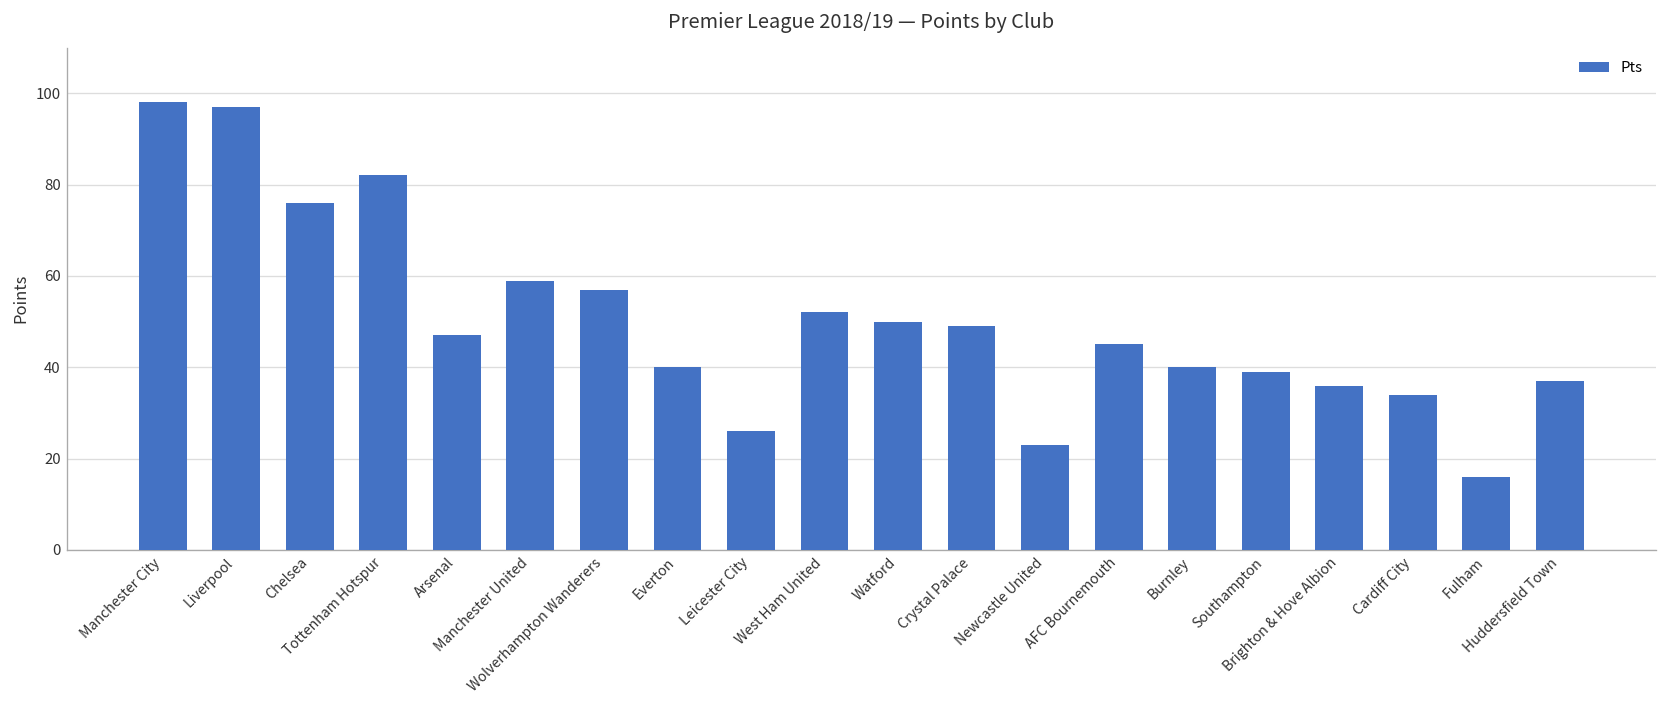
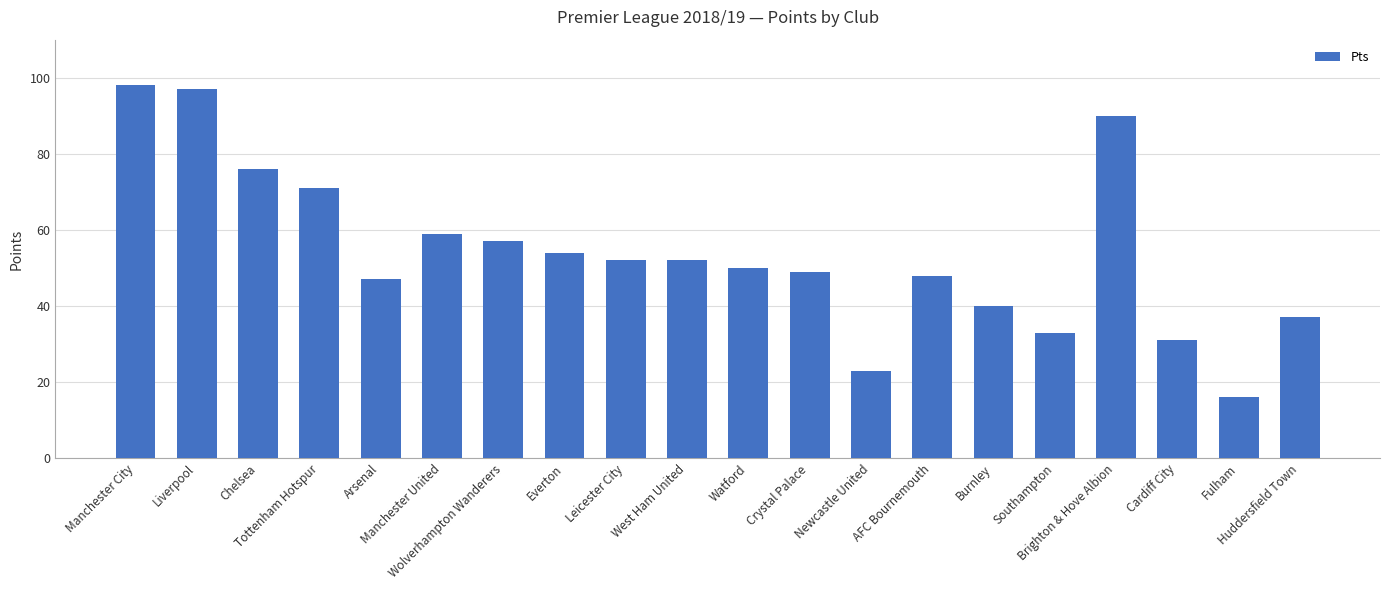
Tottenham Hotspur: 82 -> 71
Everton: 40 -> 54
Leicester City: 26 -> 52
AFC Bournemouth: 45 -> 48
Southampton: 39 -> 33
Brighton & Hove Albion: 36 -> 90
Cardiff City: 34 -> 31
